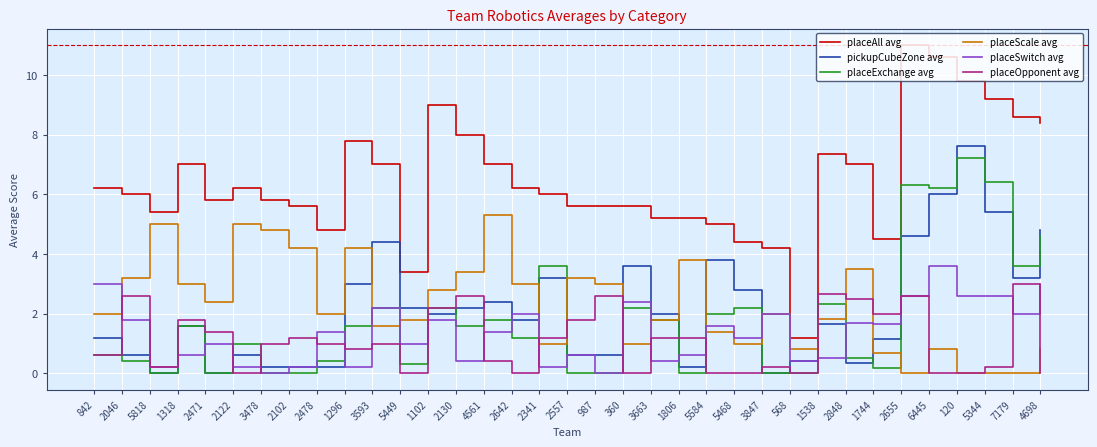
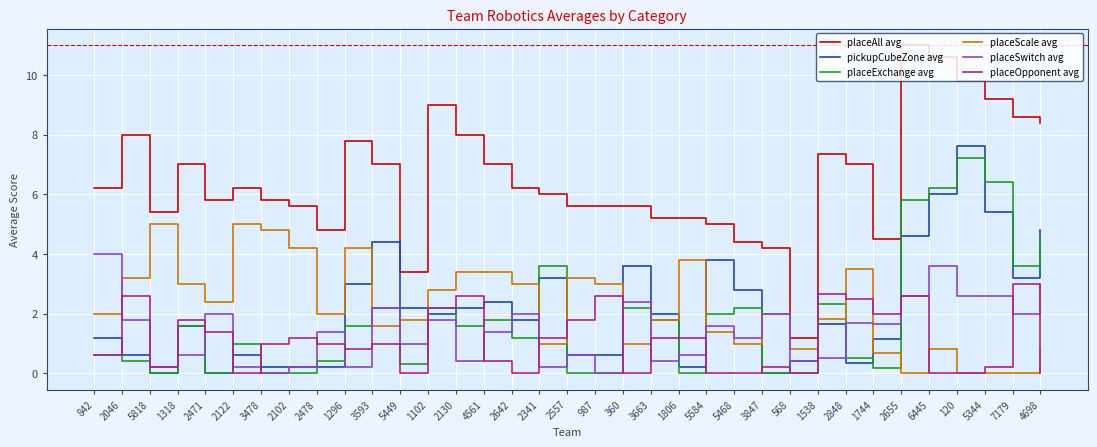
placeSwitch avg, 842: 3 -> 4
placeAll avg, 2046: 6 -> 8
placeSwitch avg, 2471: 1 -> 2
placeScale avg, 4561: 5.3 -> 3.4
placeExchange avg, 2655: 6.3 -> 5.8
